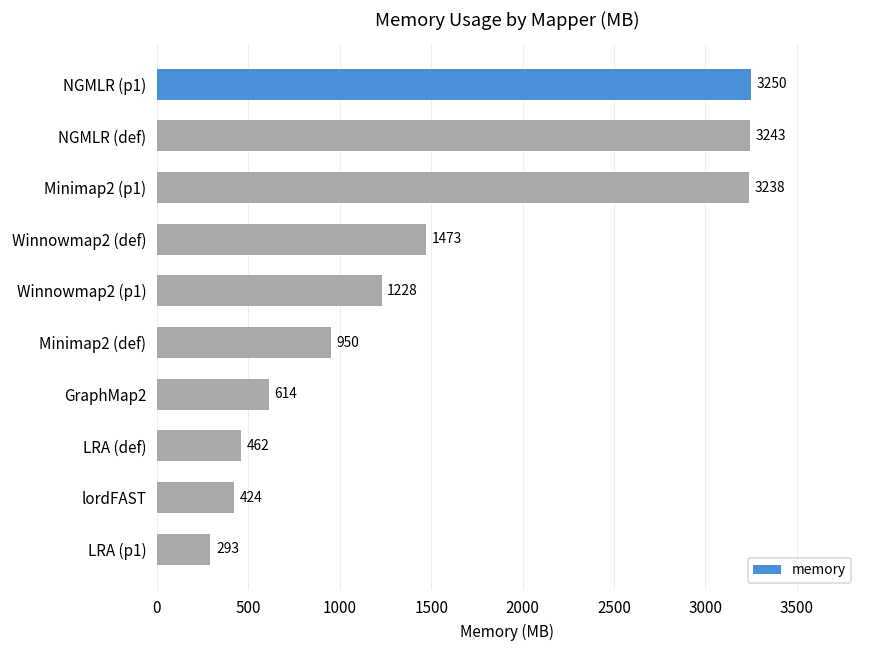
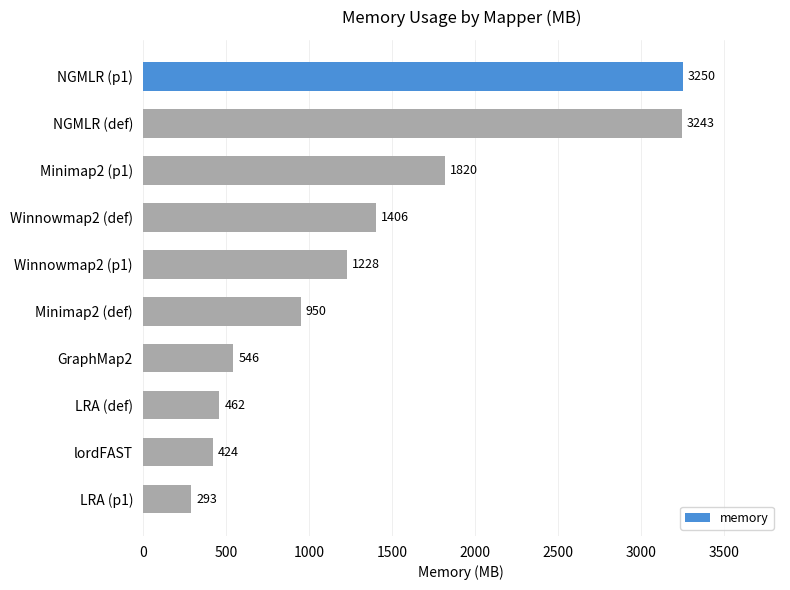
Minimap2 (p1): 3238 -> 1820
Winnowmap2 (def): 1473 -> 1406
GraphMap2: 614 -> 546
